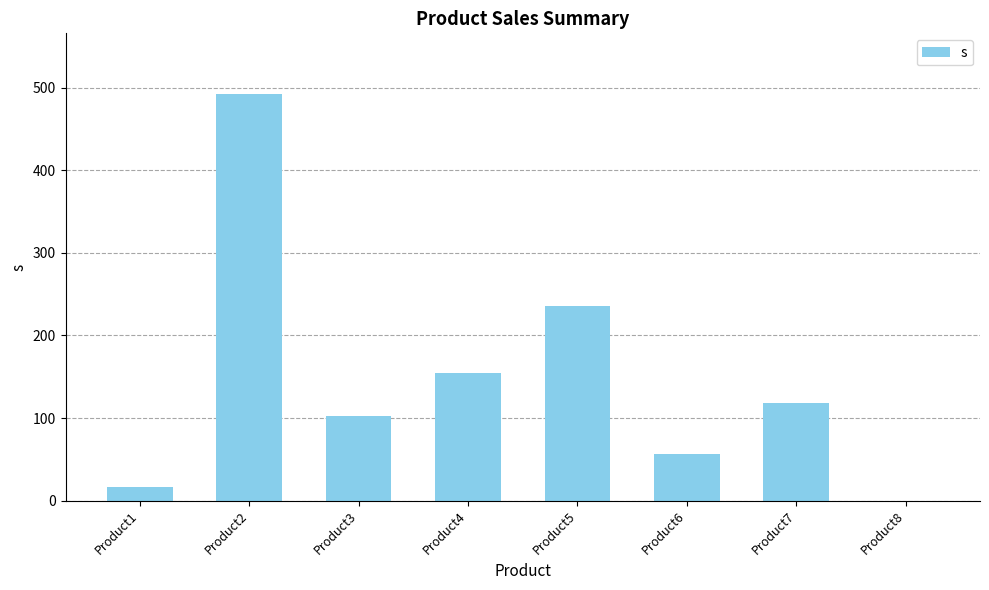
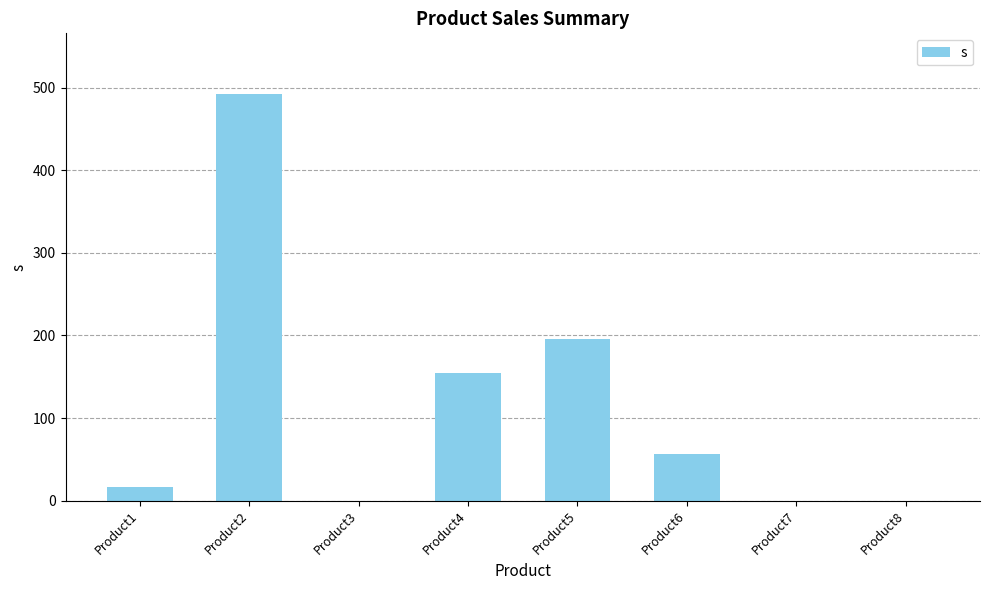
Product3: 100 -> 0
Product5: 240 -> 200
Product7: 120 -> 0
